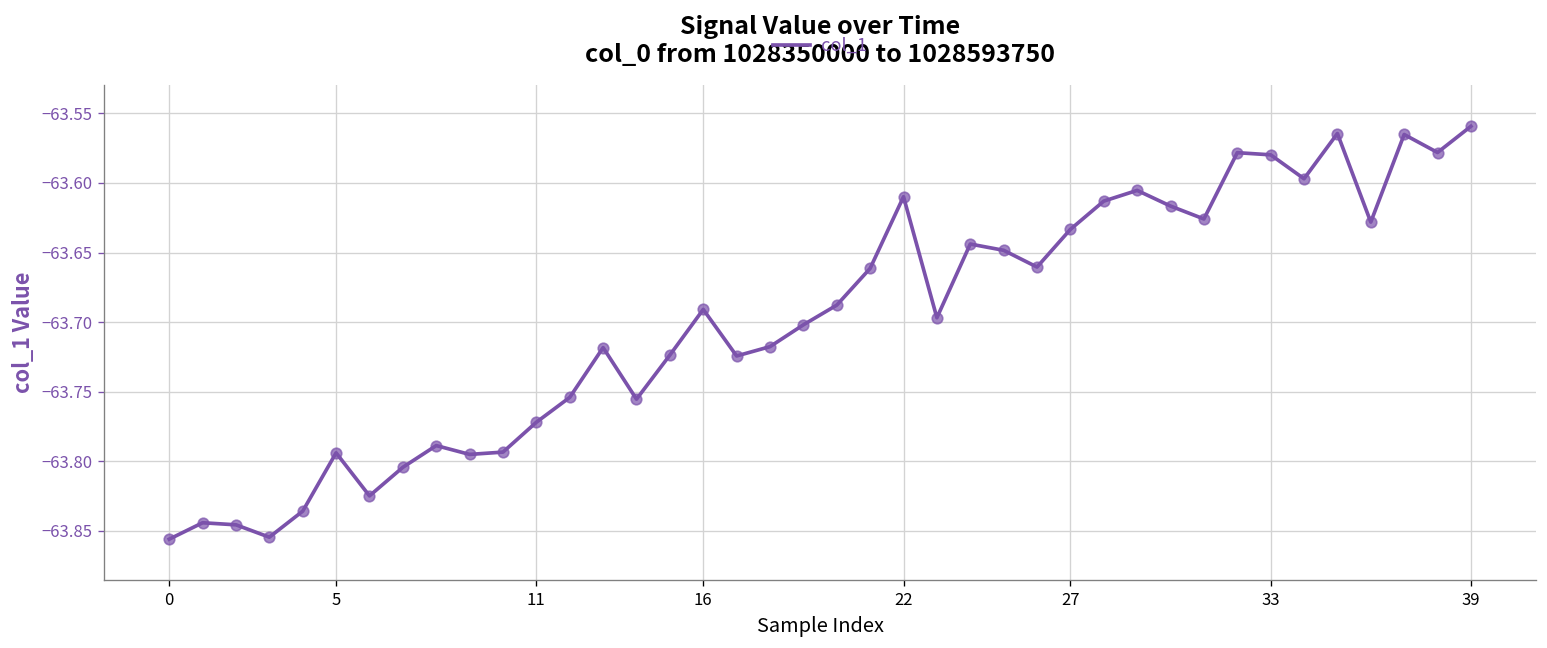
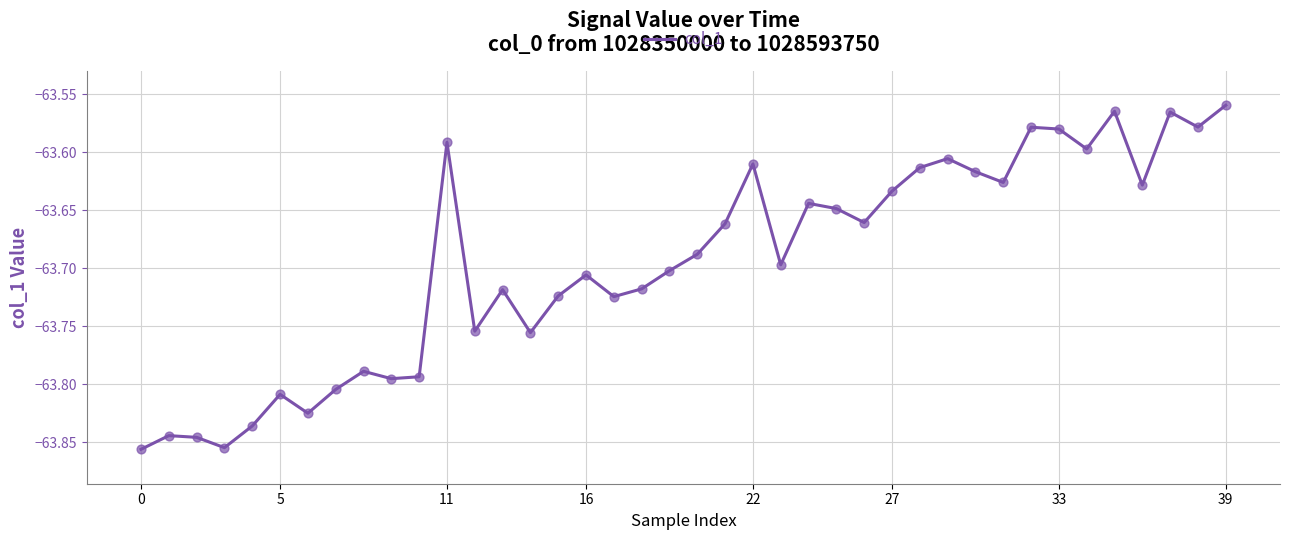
5: -63.794 -> -63.809
11: -63.772 -> -63.591
16: -63.691 -> -63.706
